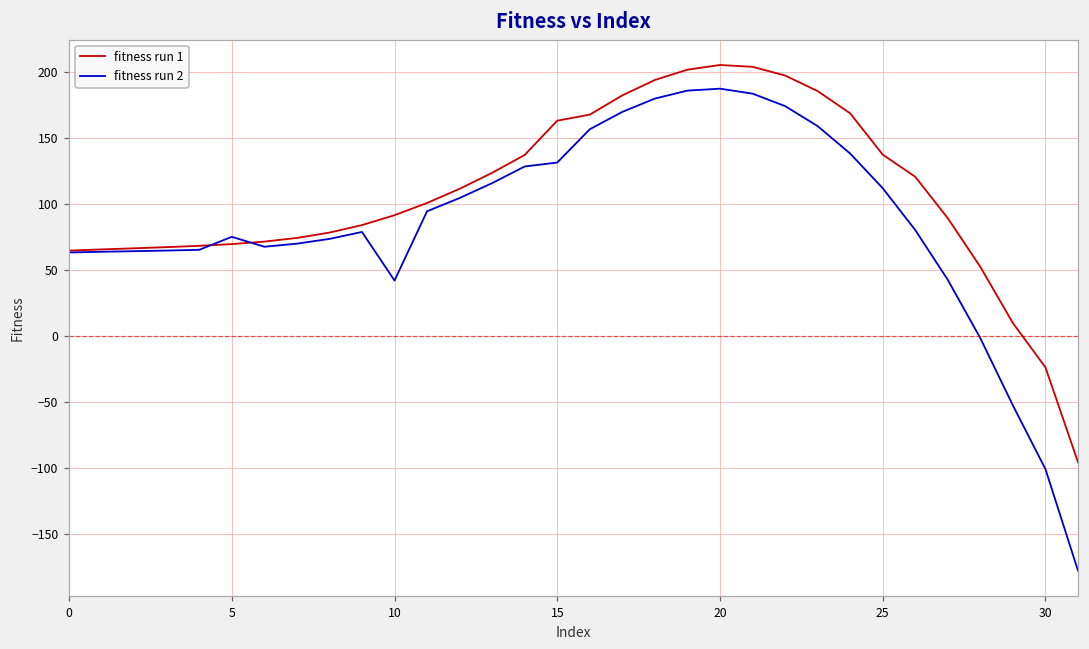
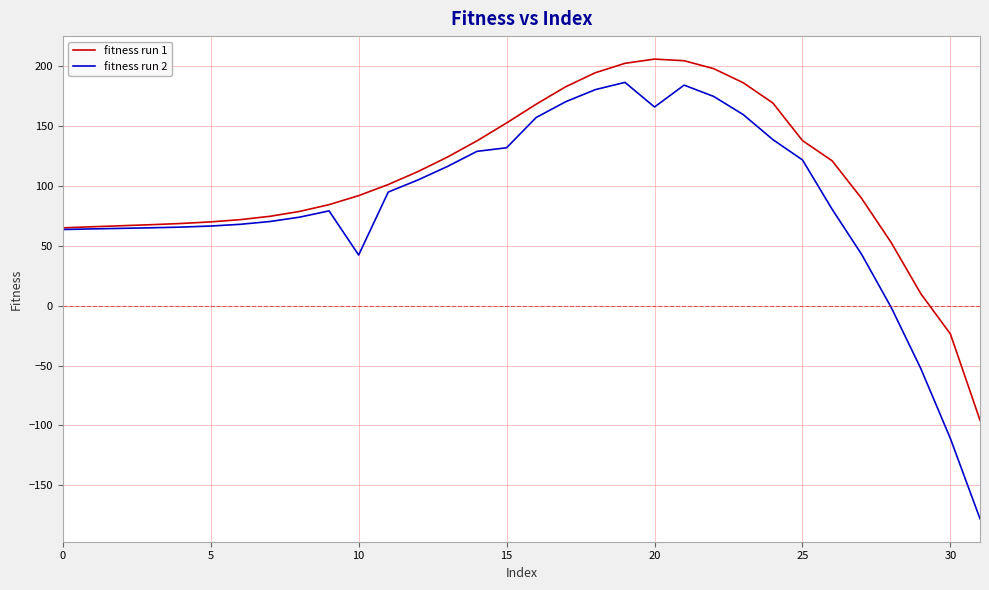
fitness run 2, 5: 75 -> 66
fitness run 1, 15: 163 -> 152
fitness run 2, 20: 188 -> 166
fitness run 2, 25: 112 -> 121
fitness run 2, 30: -101 -> -111
